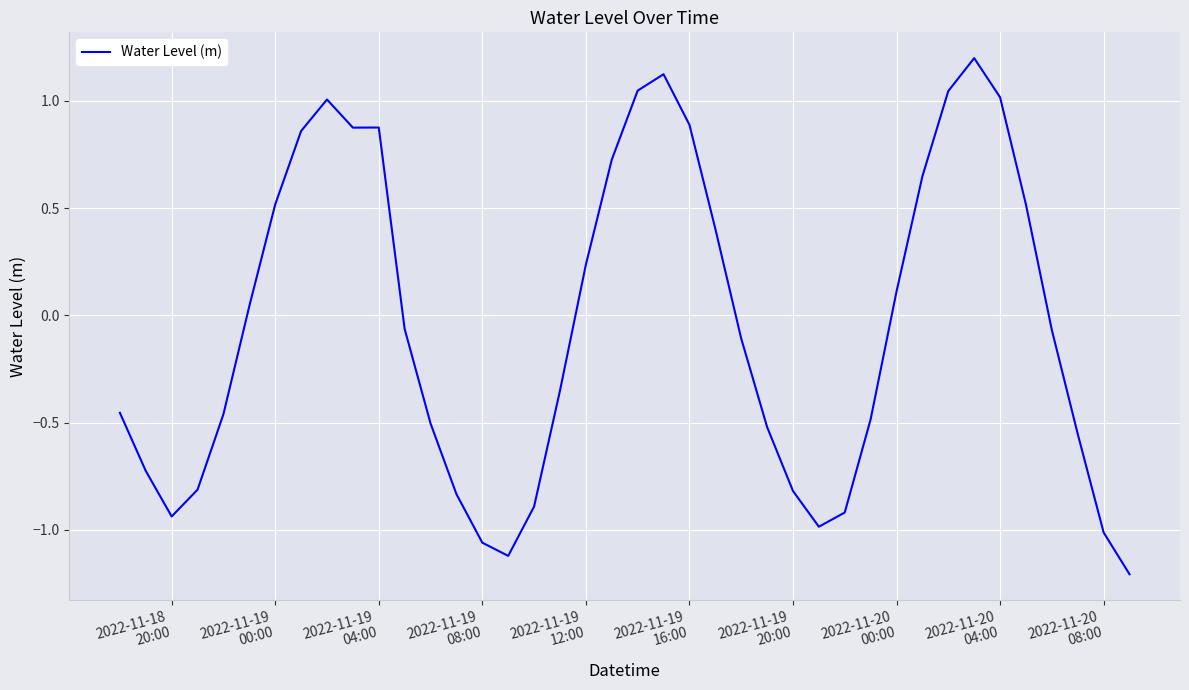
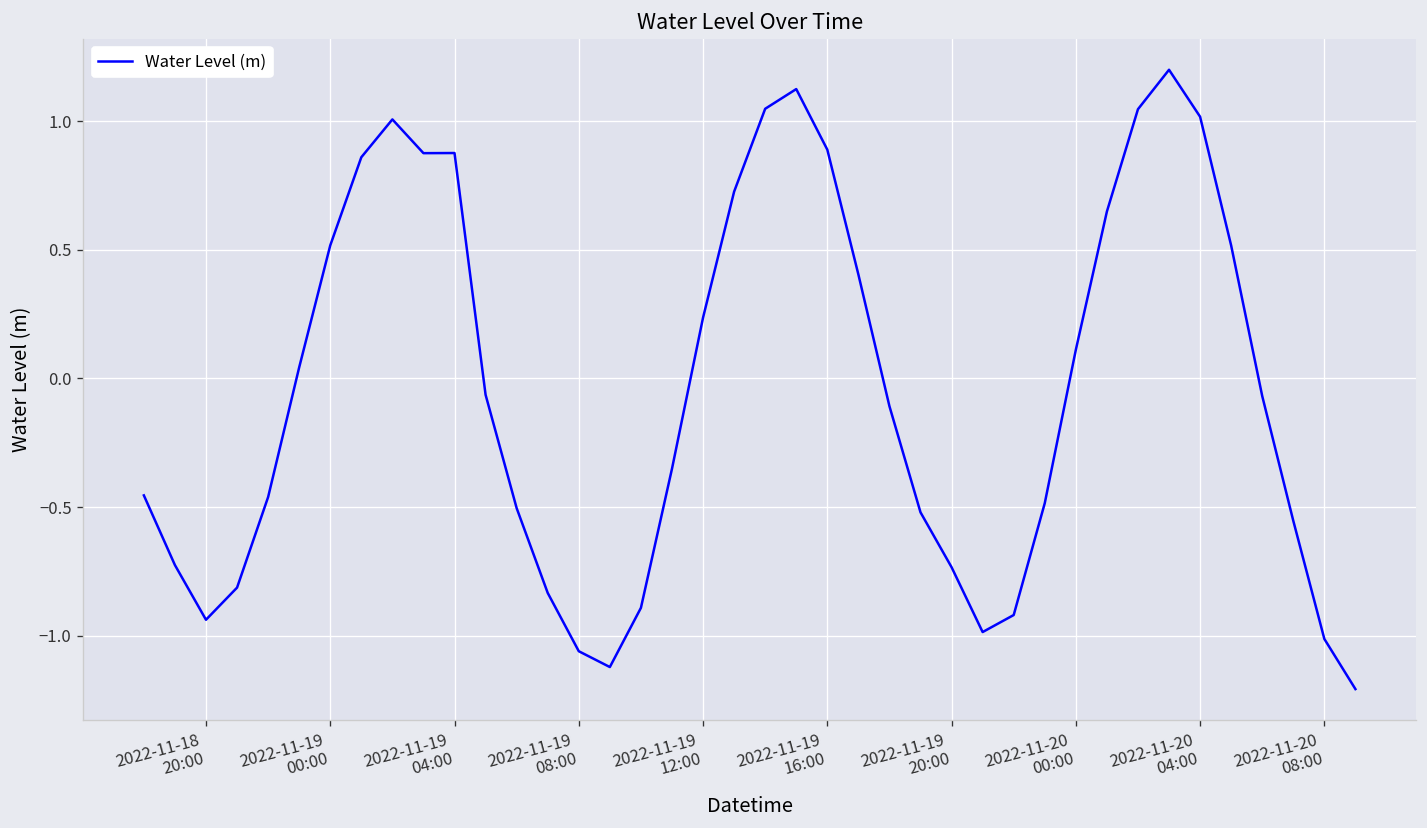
2022-11-19 20:00: -0.82 -> -0.73
